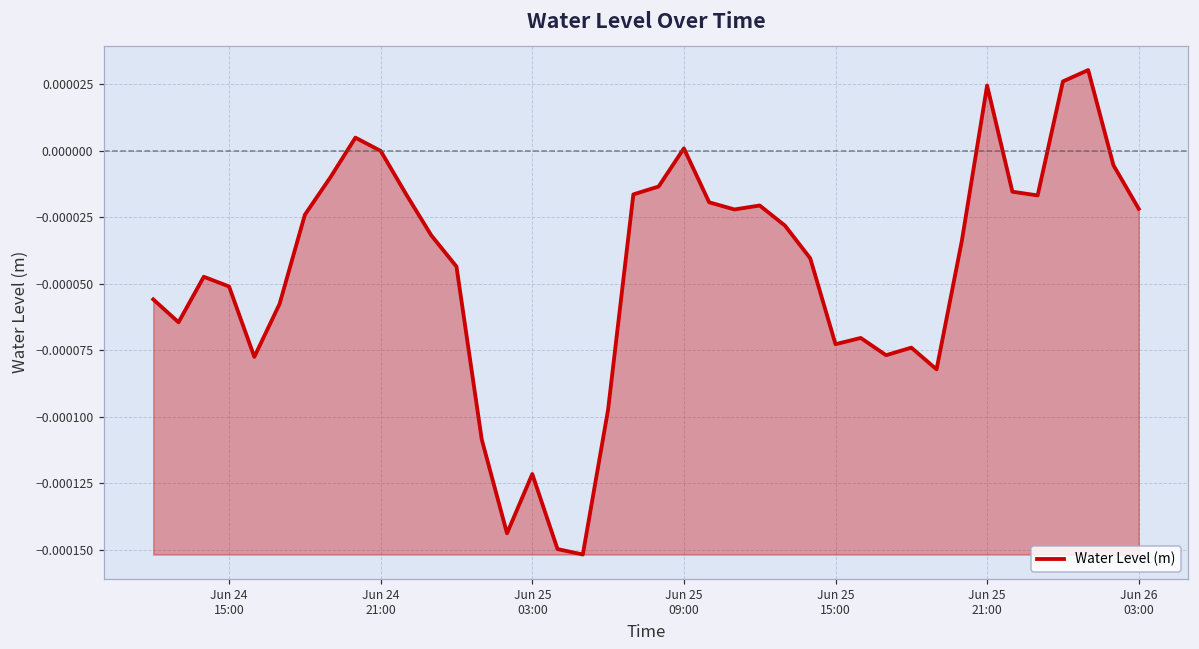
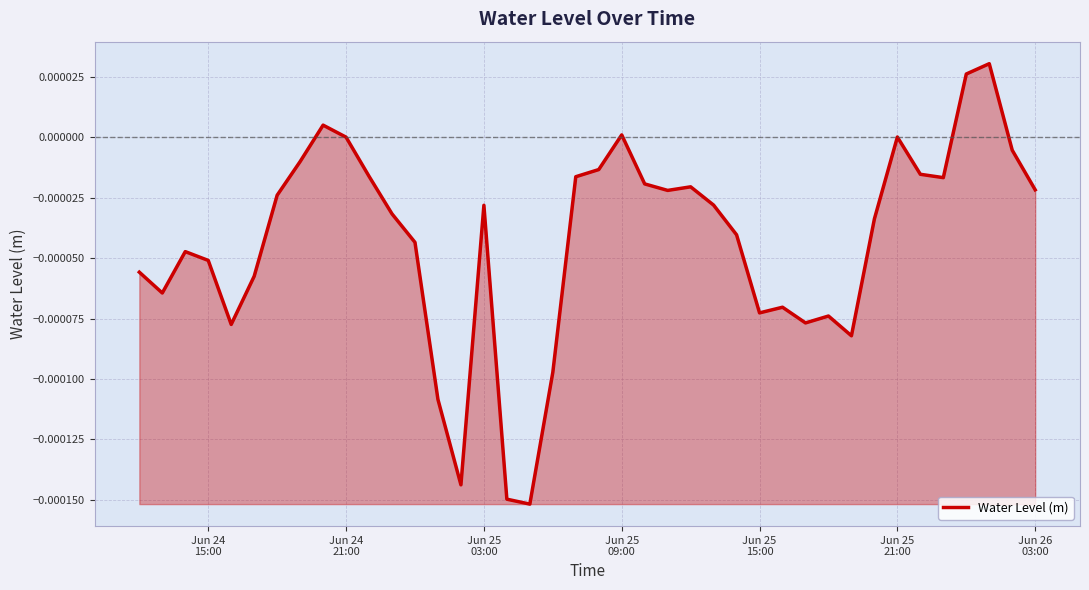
Jun 25 03:00: -0.000121 -> -0.000028
Jun 25 21:00: 0.00002 -> 0.00000
